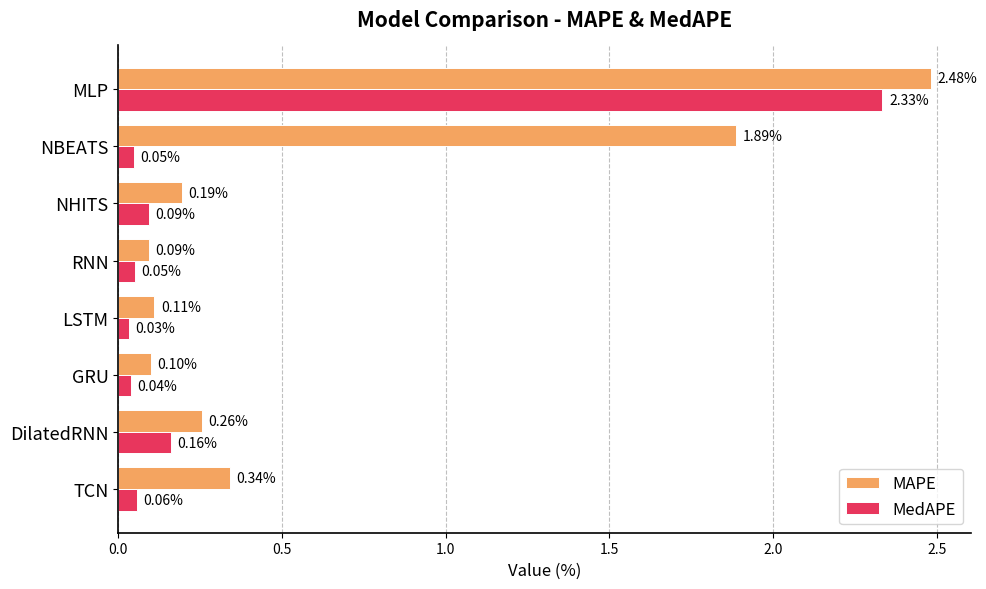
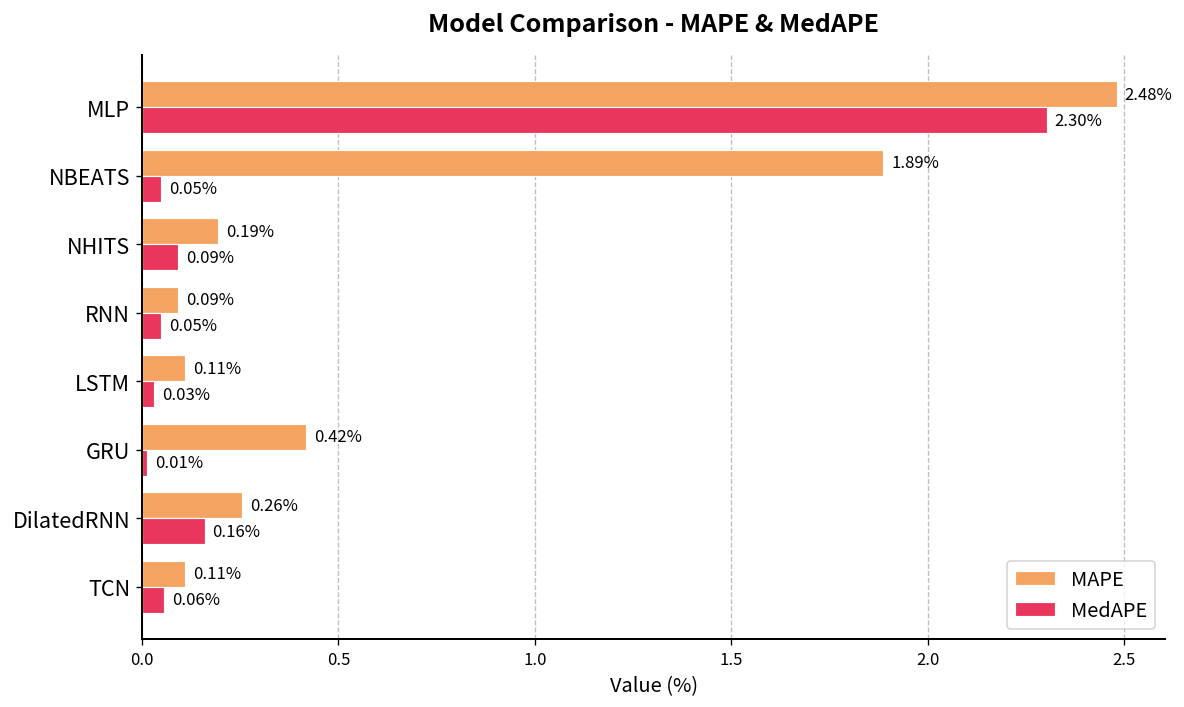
MedAPE, MLP: 2.33% -> 2.30%
MAPE, GRU: 0.10% -> 0.42%
MedAPE, GRU: 0.04% -> 0.01%
MAPE, TCN: 0.34% -> 0.11%
